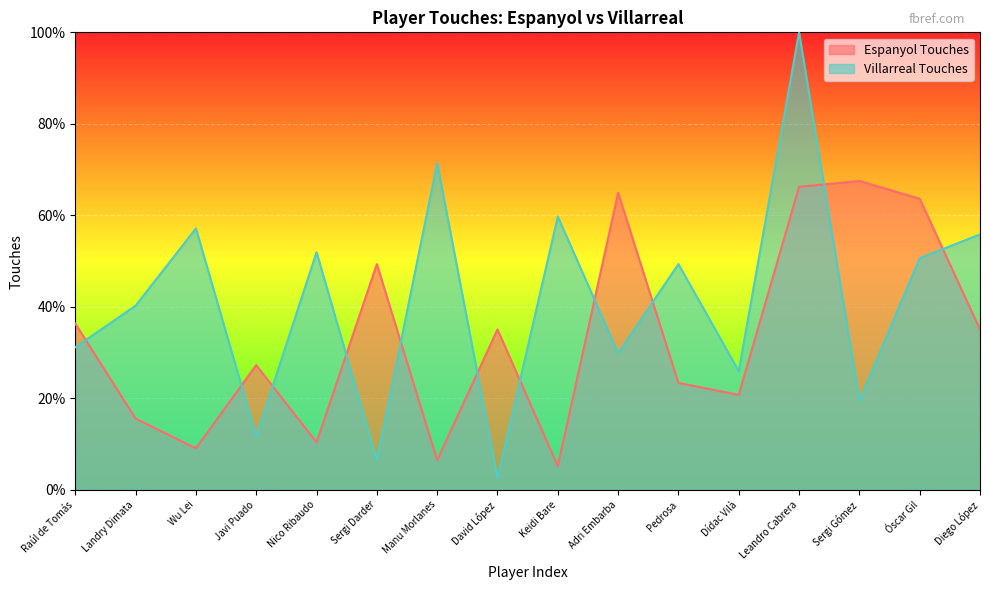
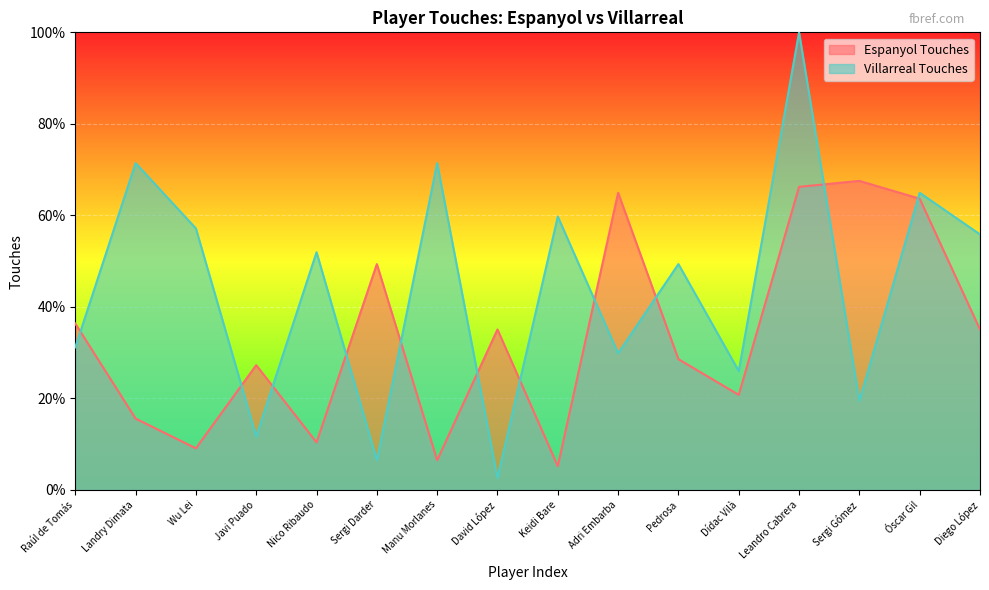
Villarreal Touches, Landry Dimata: 40% -> 71%
Espanyol Touches, Pedrosa: 23% -> 29%
Villarreal Touches, Óscar Gil: 51% -> 65%
